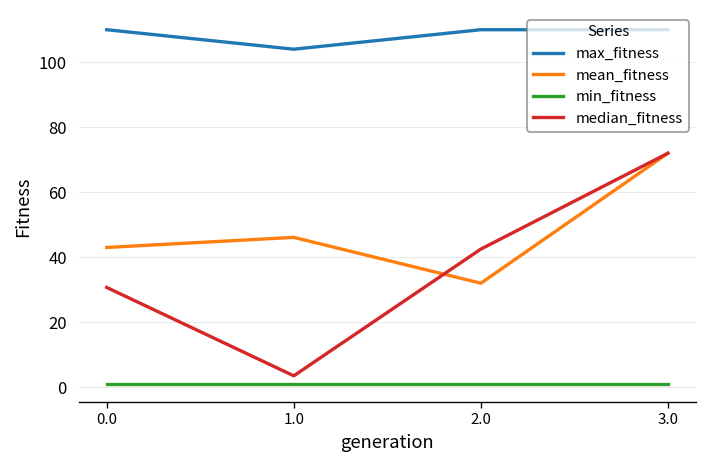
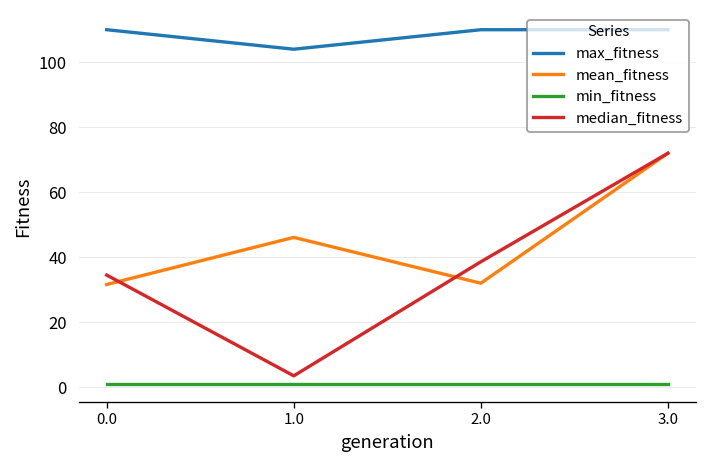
mean_fitness, 0.0: 43 -> 32
median_fitness, 0.0: 31 -> 35
median_fitness, 2.0: 43 -> 39
